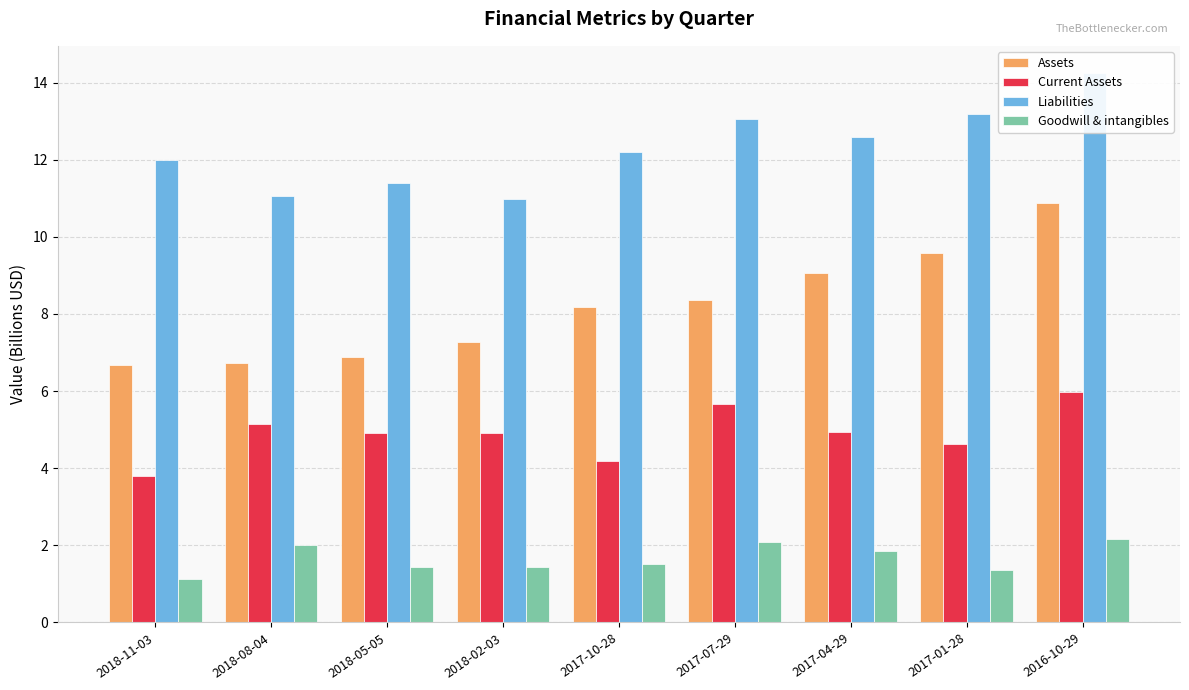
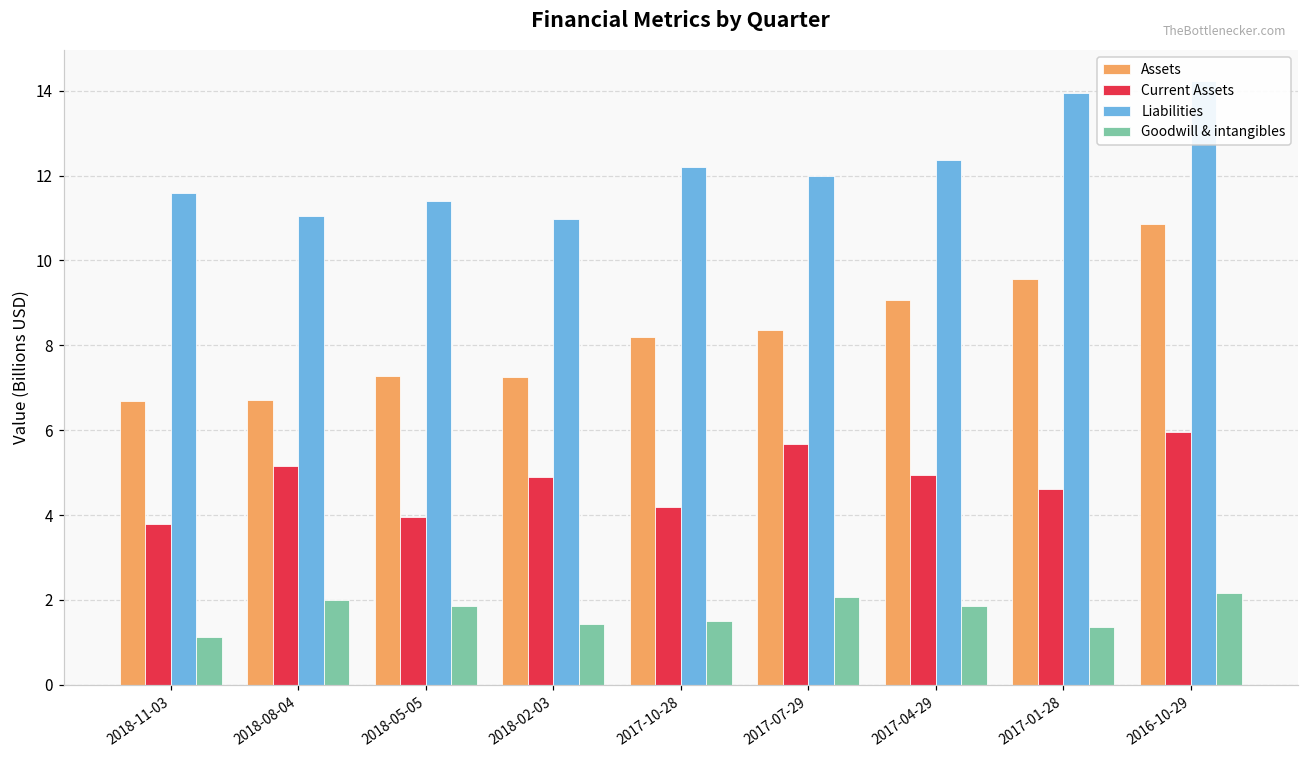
Liabilities, 2018-11-03: 12.0 -> 11.6
Assets, 2018-05-05: 6.9 -> 7.3
Current Assets, 2018-05-05: 4.9 -> 4.0
Goodwill & intangibles, 2018-05-05: 1.4 -> 1.9
Liabilities, 2017-07-29: 13.1 -> 12.0
Liabilities, 2017-04-29: 12.6 -> 12.4
Liabilities, 2017-01-28: 13.2 -> 14.0
